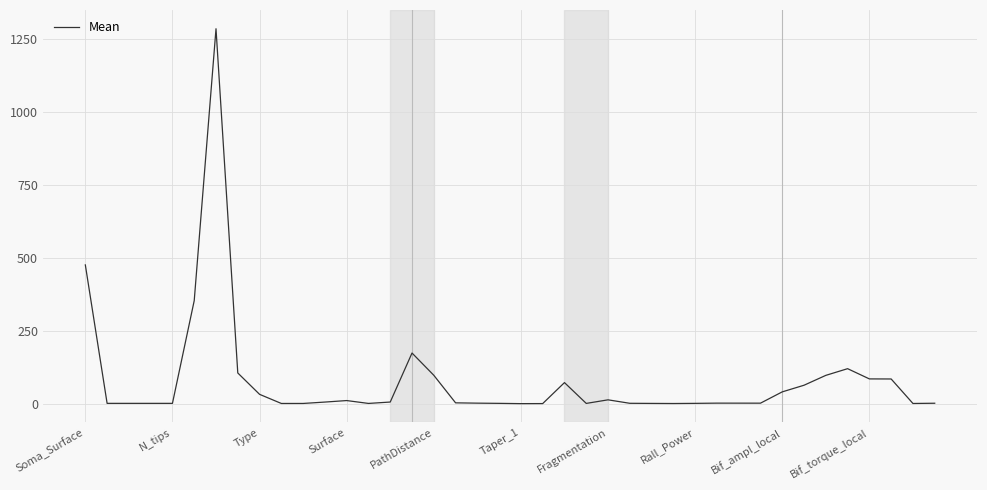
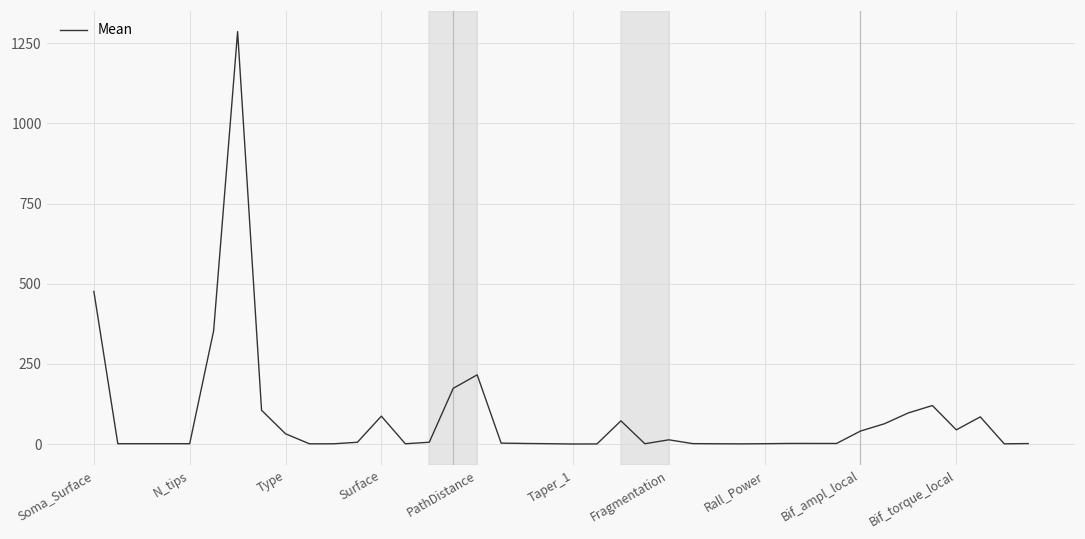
Surface: 10 -> 90
PathDistance: 100 -> 220
Bif_torque_local: 80 -> 40
